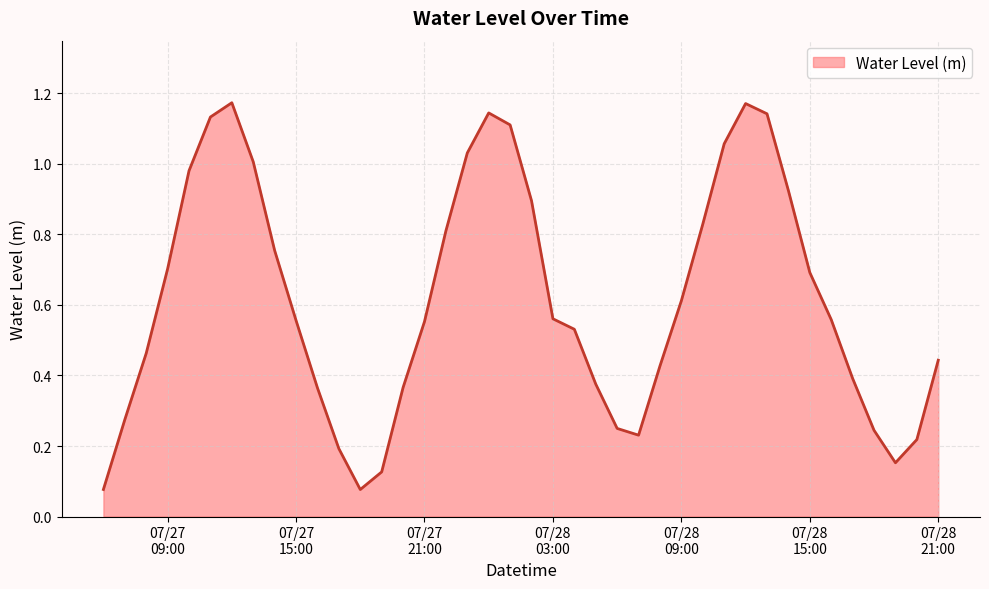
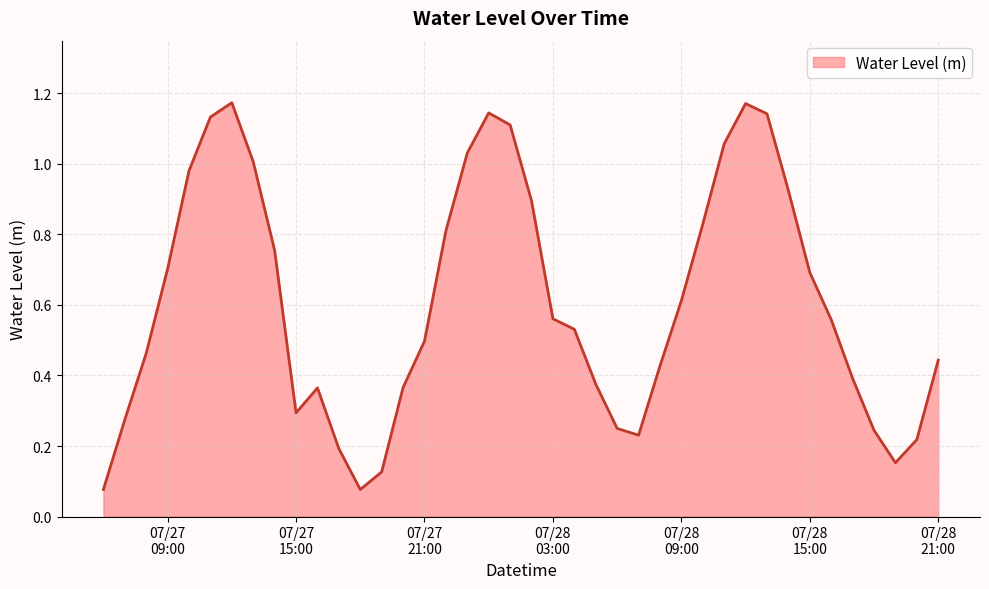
07/27 15:00: 0.56 -> 0.29
07/27 21:00: 0.55 -> 0.50
